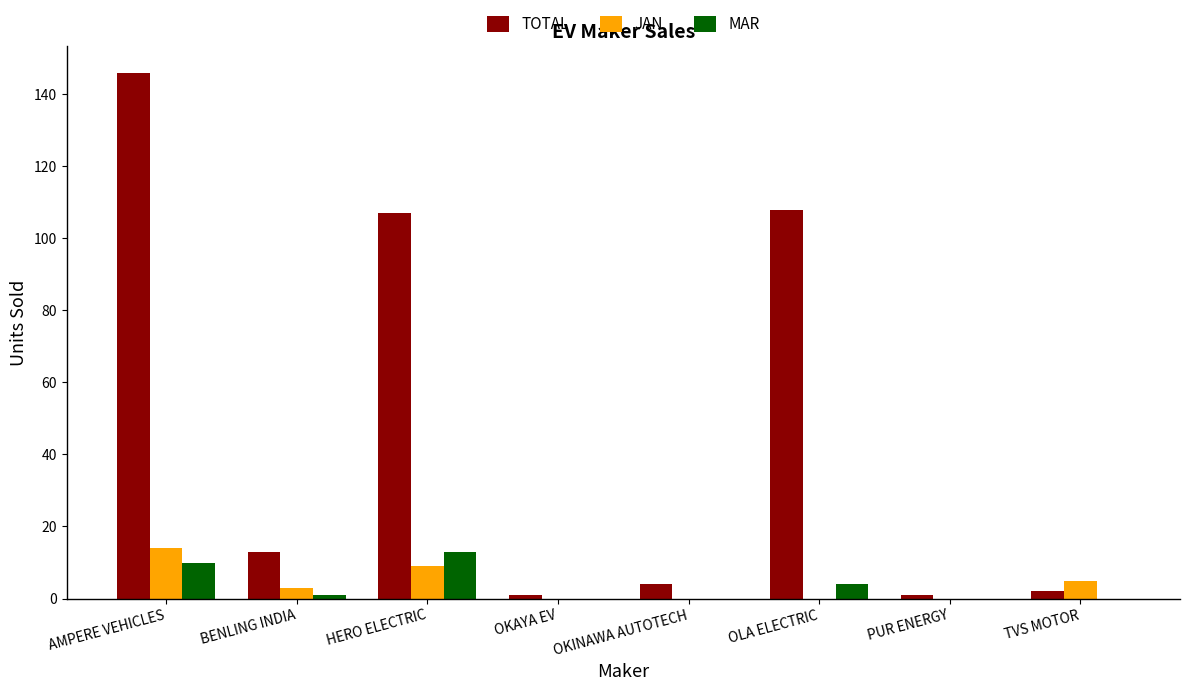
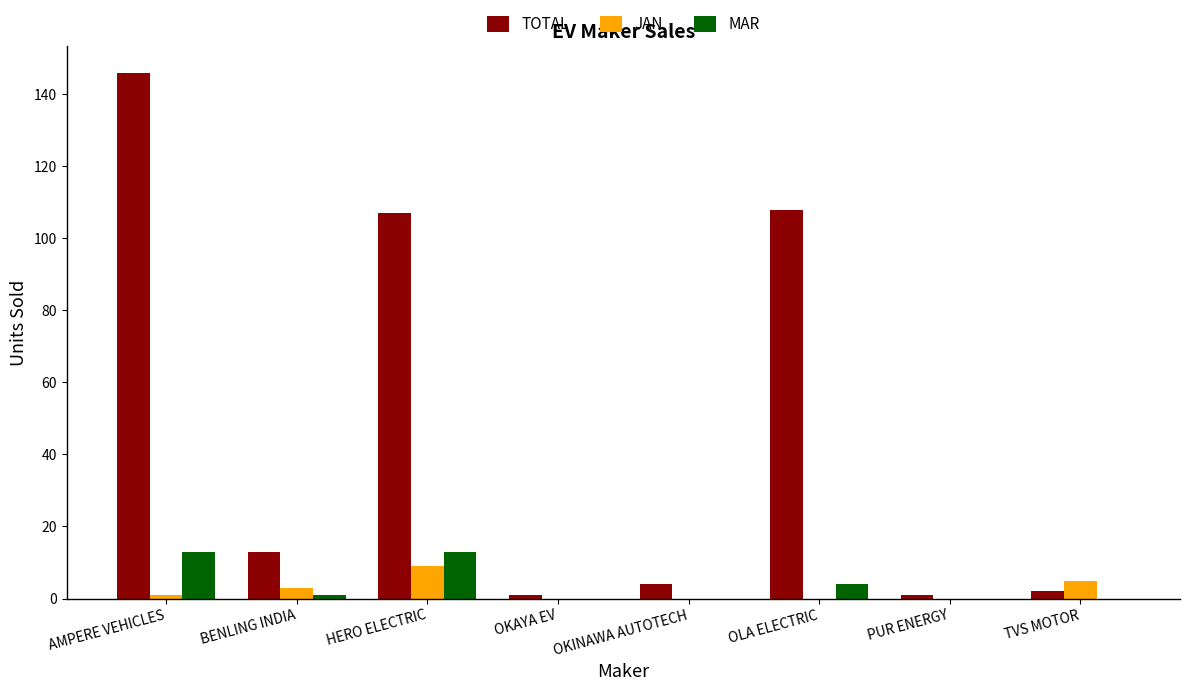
JAN, AMPERE VEHICLES: 14 -> 1
MAR, AMPERE VEHICLES: 10 -> 13
